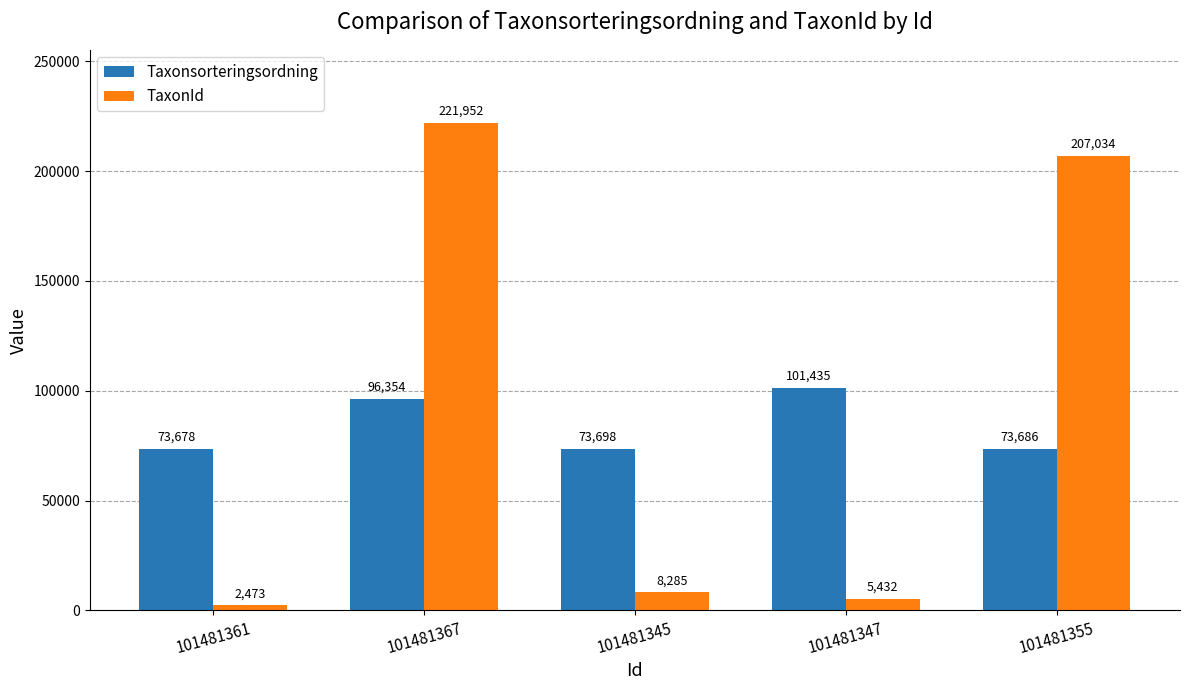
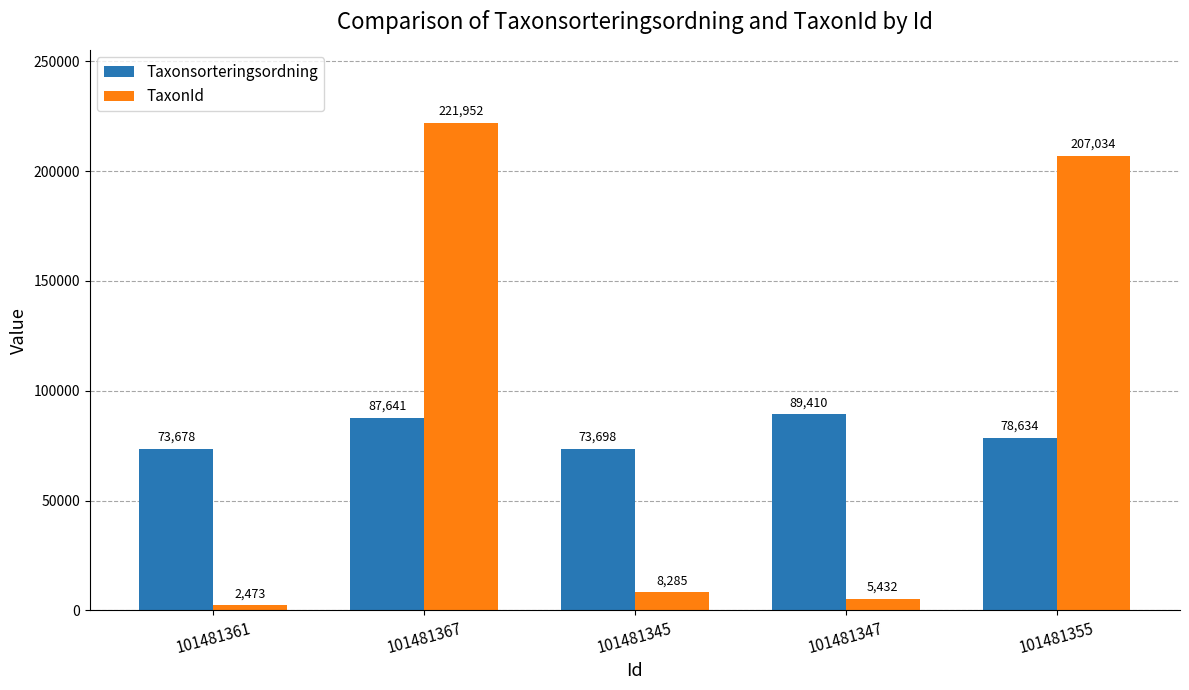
Taxonsorteringsordning, 101481367: 96,354 -> 87,641
Taxonsorteringsordning, 101481347: 101,435 -> 89,410
Taxonsorteringsordning, 101481355: 73,686 -> 78,634
